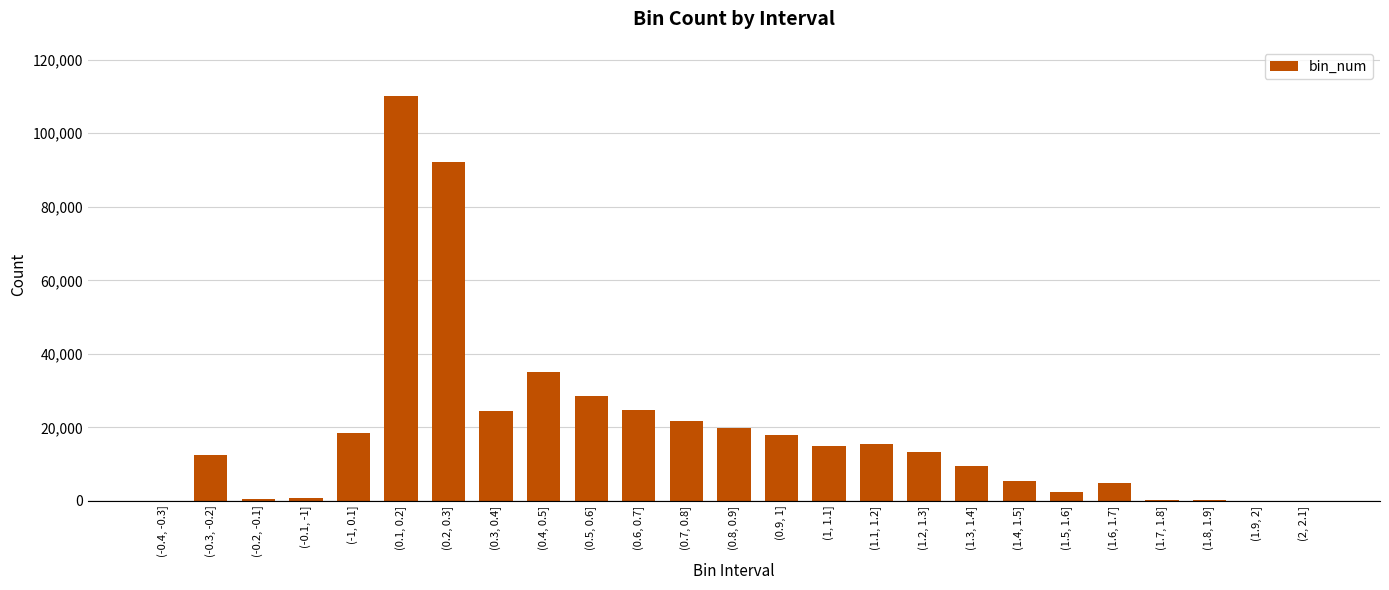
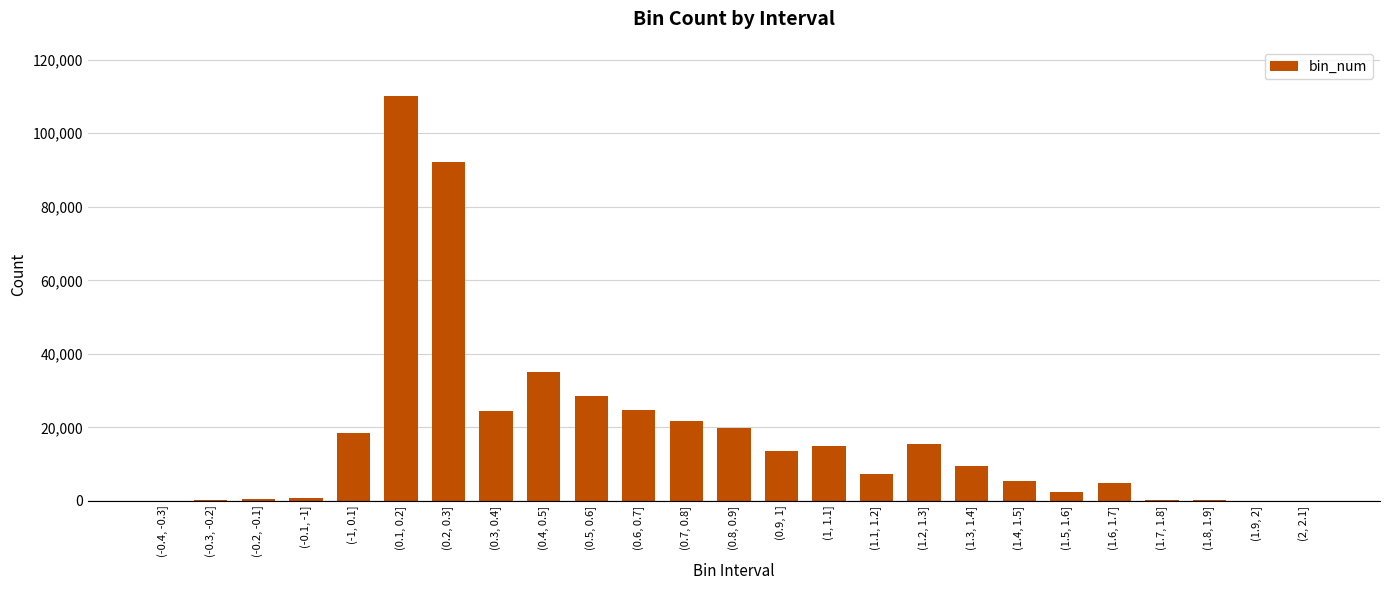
(-0.3, -0.2]: 12,000 -> 0
(0.9, 1]: 18,000 -> 13,000
(1.1, 1.2]: 16,000 -> 7,000
(1.2, 1.3]: 13,000 -> 16,000
